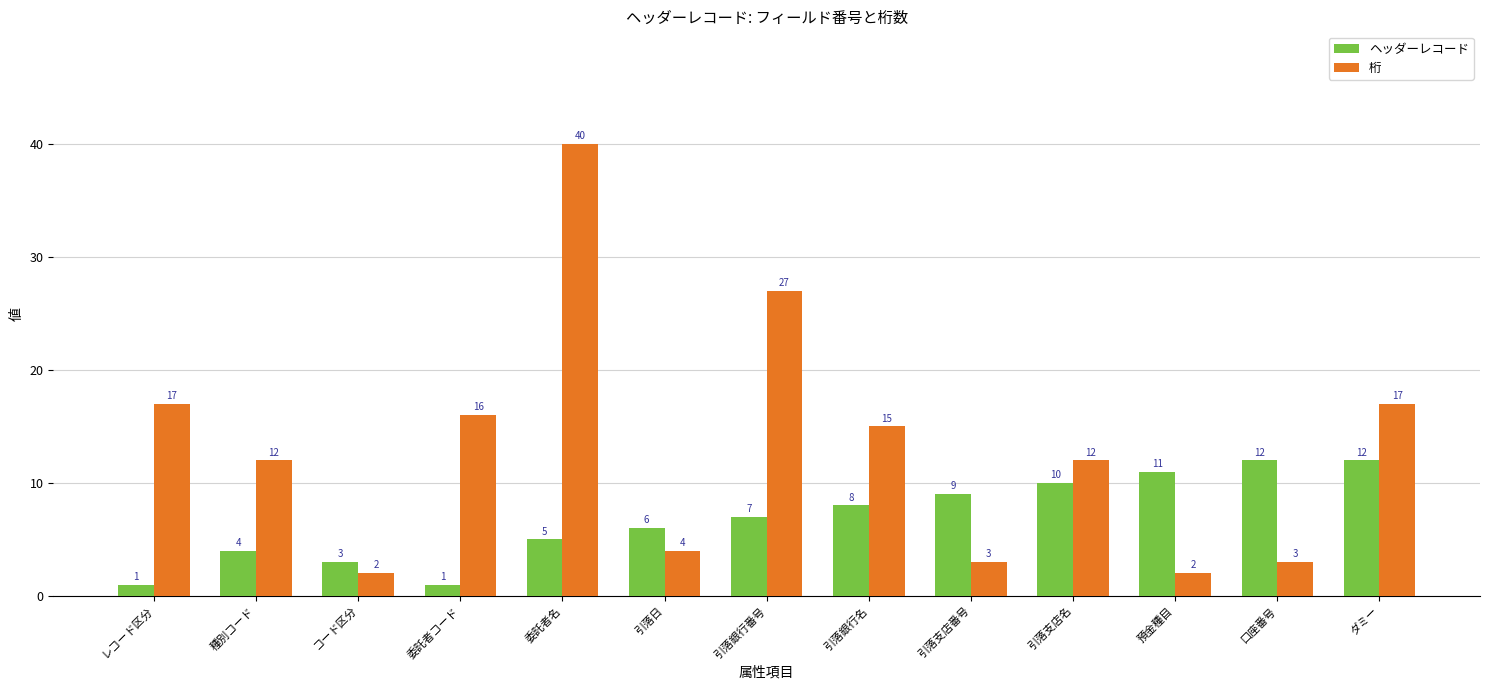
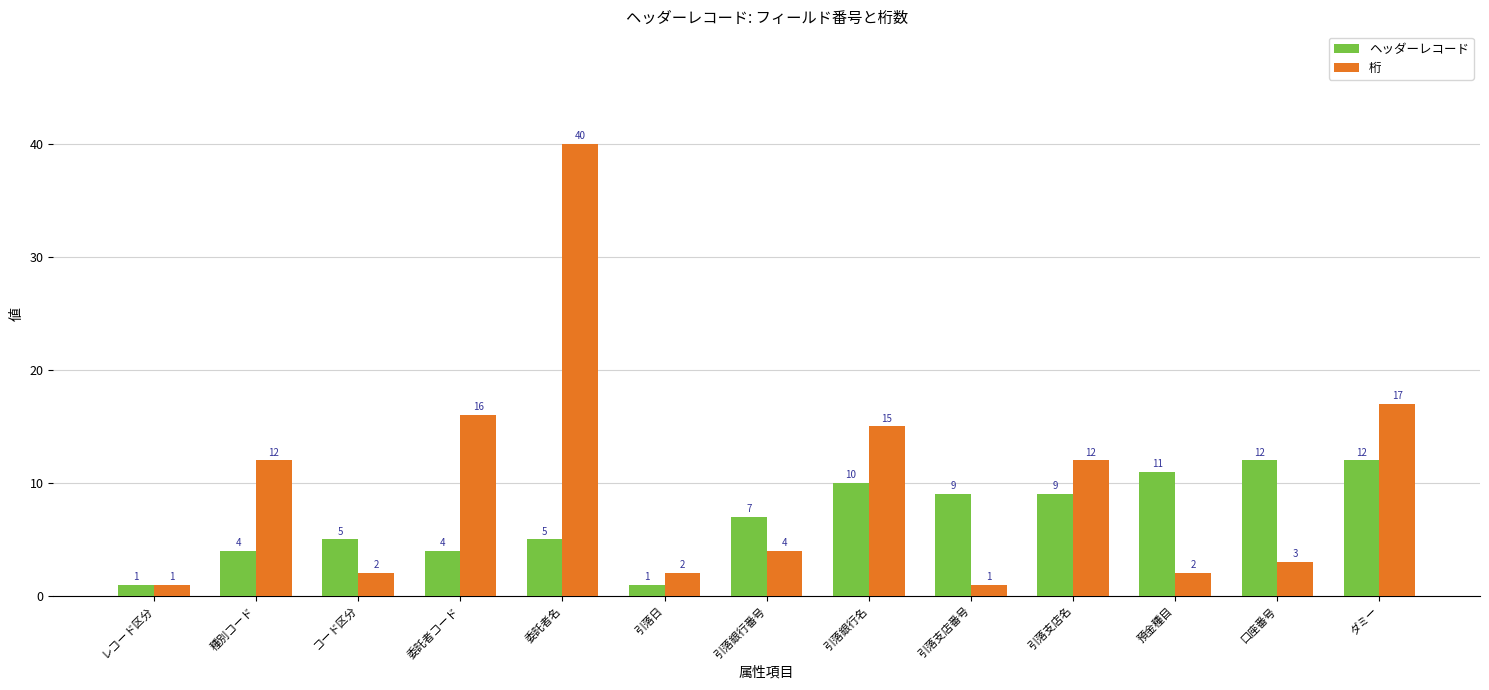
桁, レコード区分: 17 -> 1
ヘッダーレコード, コード区分: 3 -> 5
ヘッダーレコード, 委託者コード: 1 -> 4
ヘッダーレコード, 引落日: 6 -> 1
桁, 引落日: 4 -> 2
桁, 引落銀行番号: 27 -> 4
ヘッダーレコード, 引落銀行名: 8 -> 10
桁, 引落支店番号: 3 -> 1
ヘッダーレコード, 引落支店名: 10 -> 9
